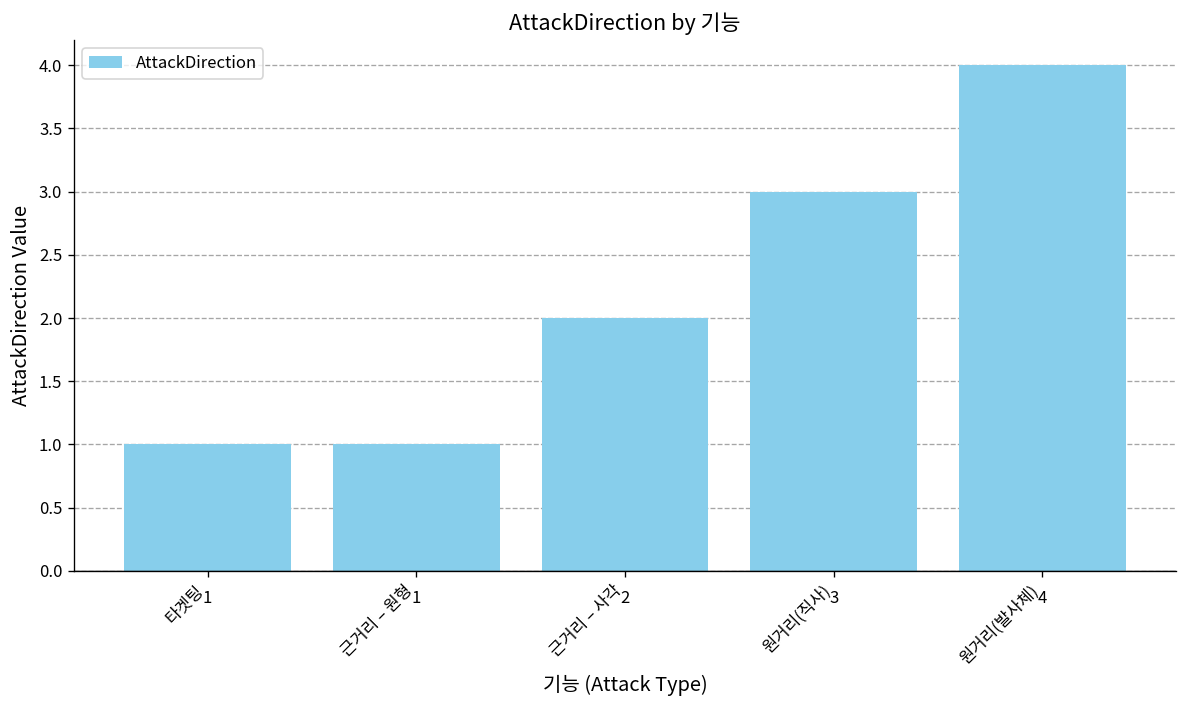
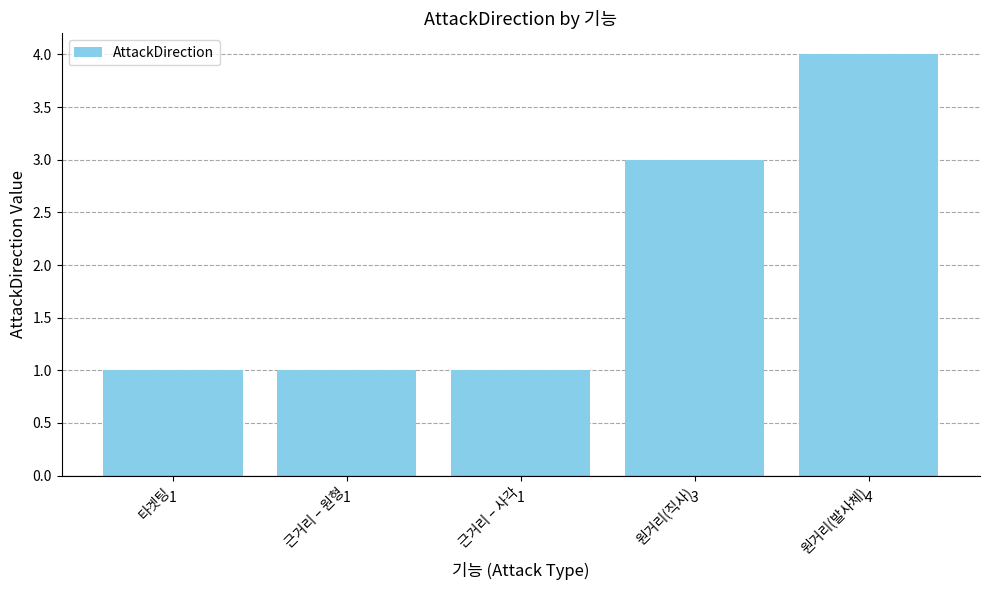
근거리 – 사각: 2 -> 1
